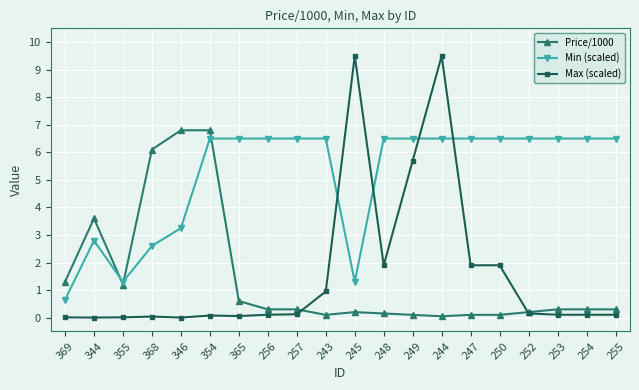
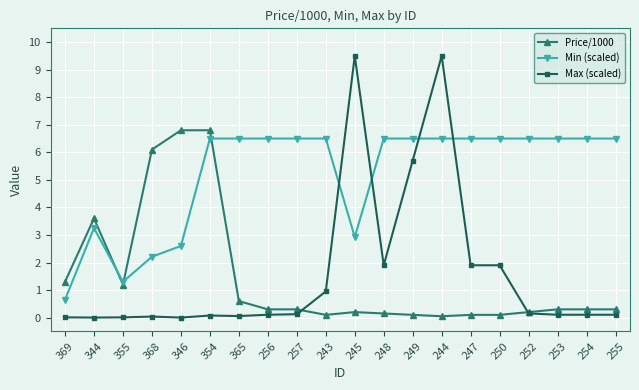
Min (scaled), 344: 2.8 -> 3.3
Min (scaled), 368: 2.6 -> 2.2
Min (scaled), 346: 3.3 -> 2.6
Min (scaled), 245: 1.3 -> 2.9
